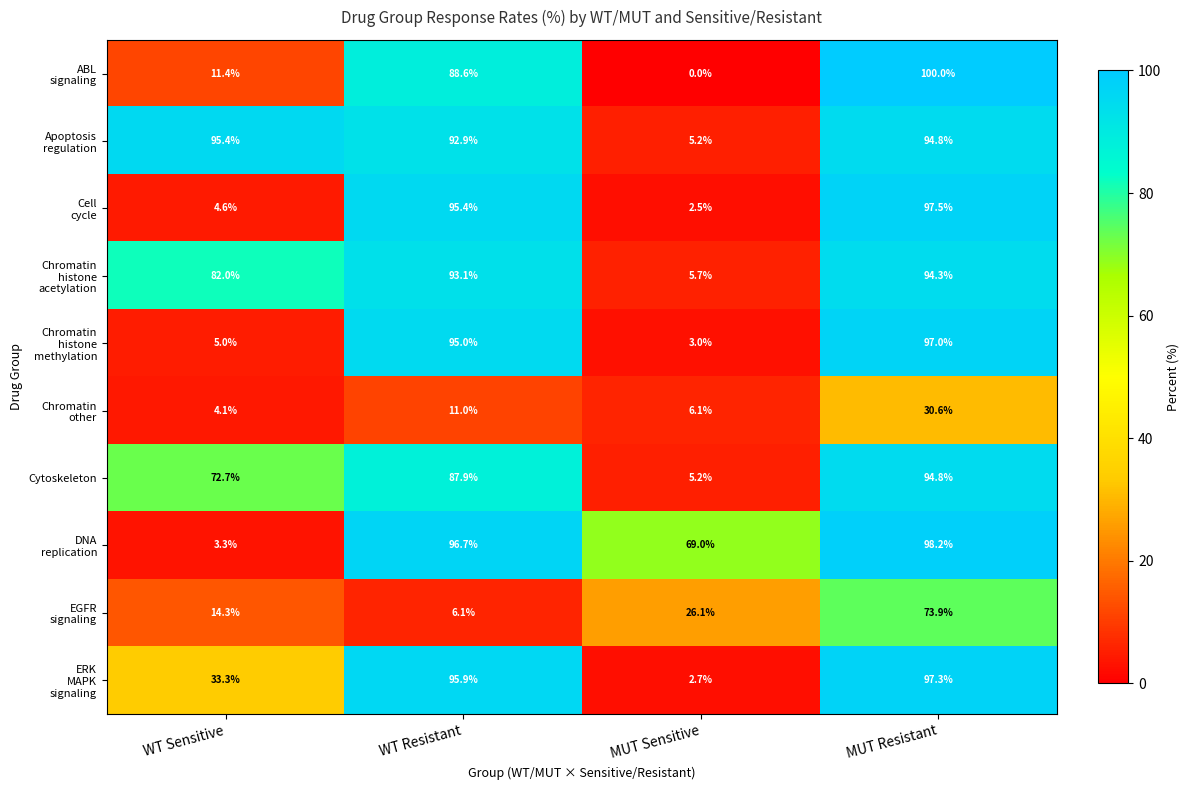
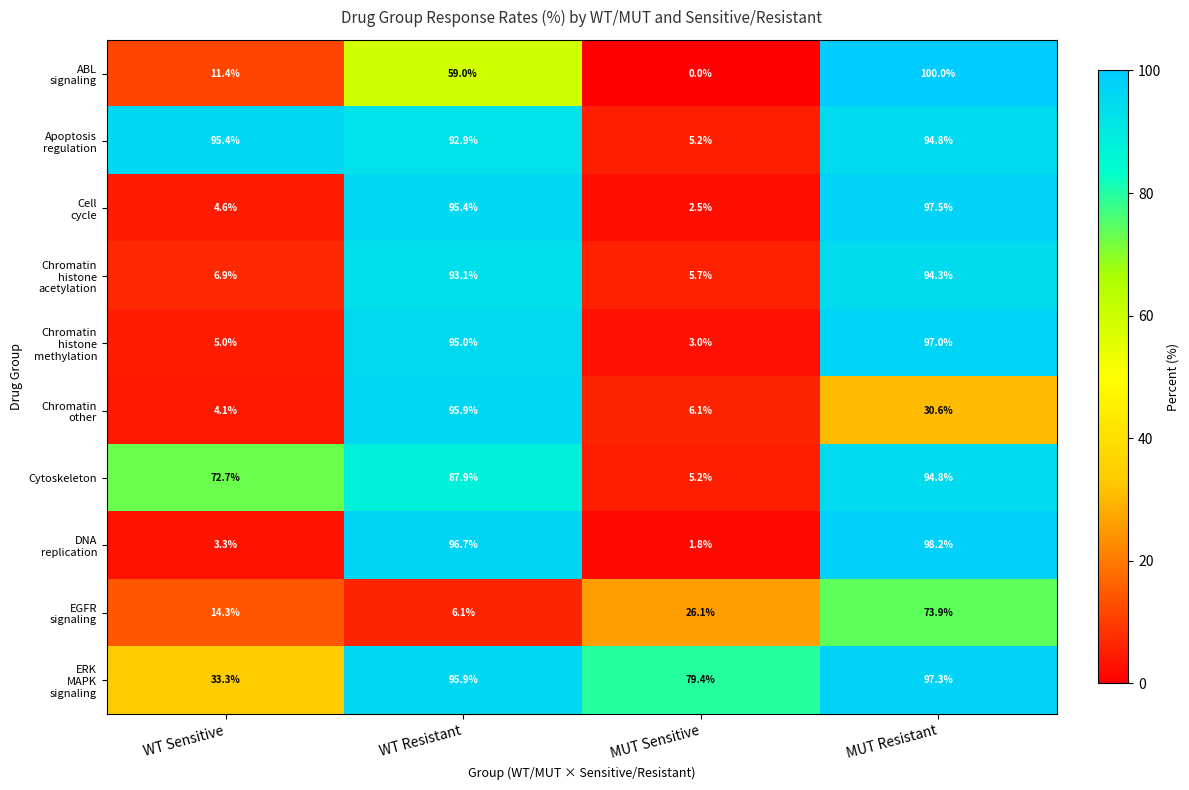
ABL signaling, WT Resistant: 88.6% -> 59.0%
Chromatin histone acetylation, WT Sensitive: 82.0% -> 6.9%
Chromatin other, WT Resistant: 11.0% -> 95.9%
DNA replication, MUT Sensitive: 69.0% -> 1.8%
ERK MAPK signaling, MUT Sensitive: 2.7% -> 79.4%
